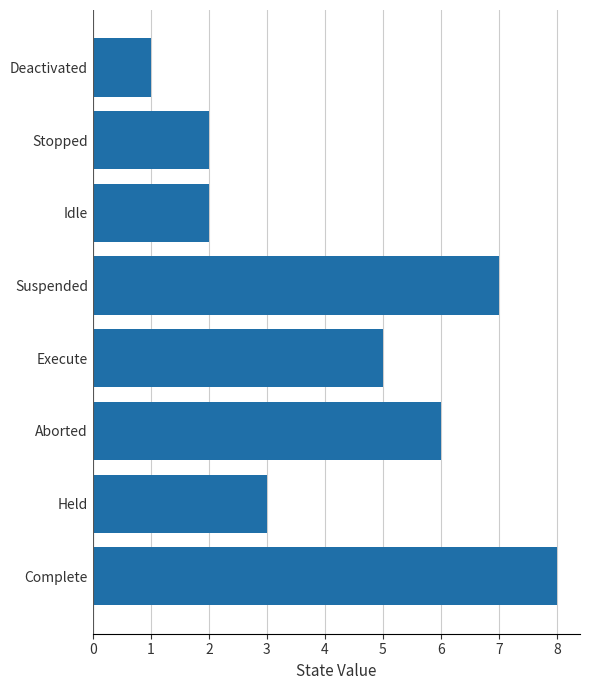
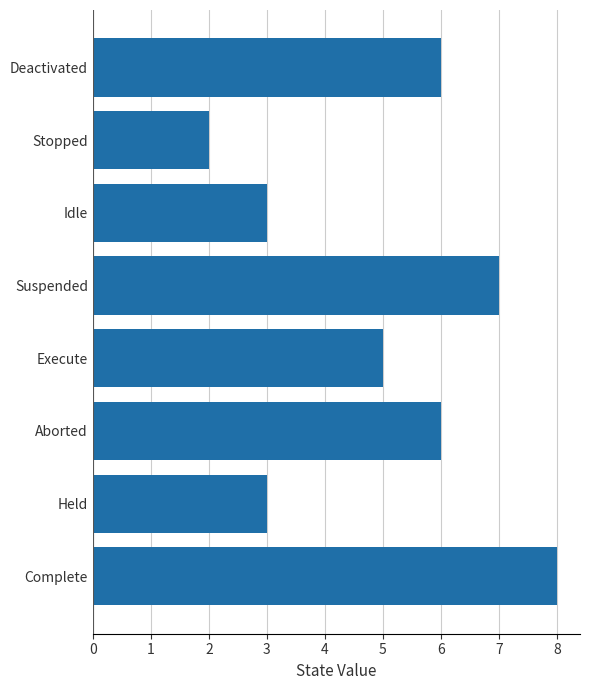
Deactivated: 1 -> 6
Idle: 2 -> 3
